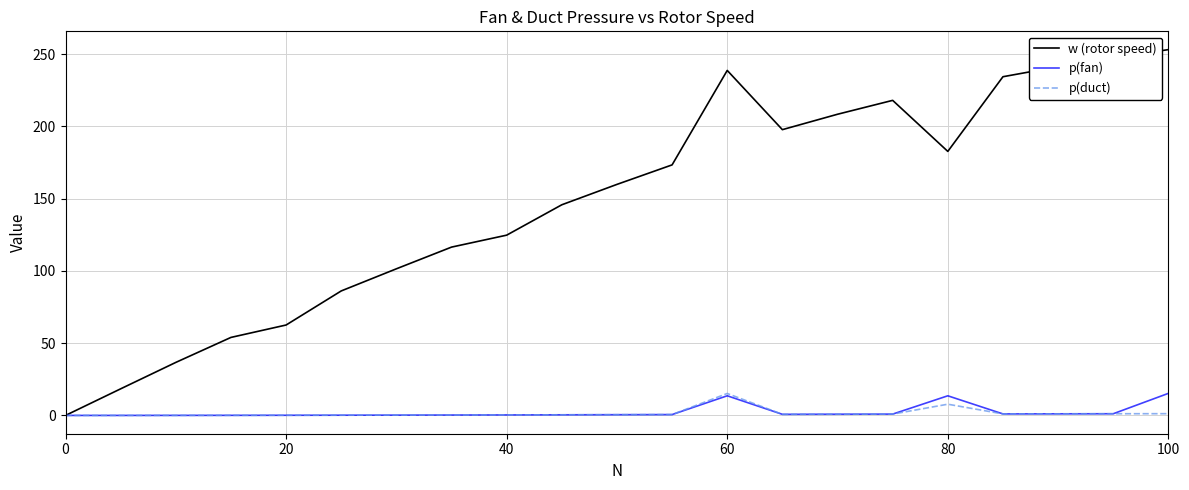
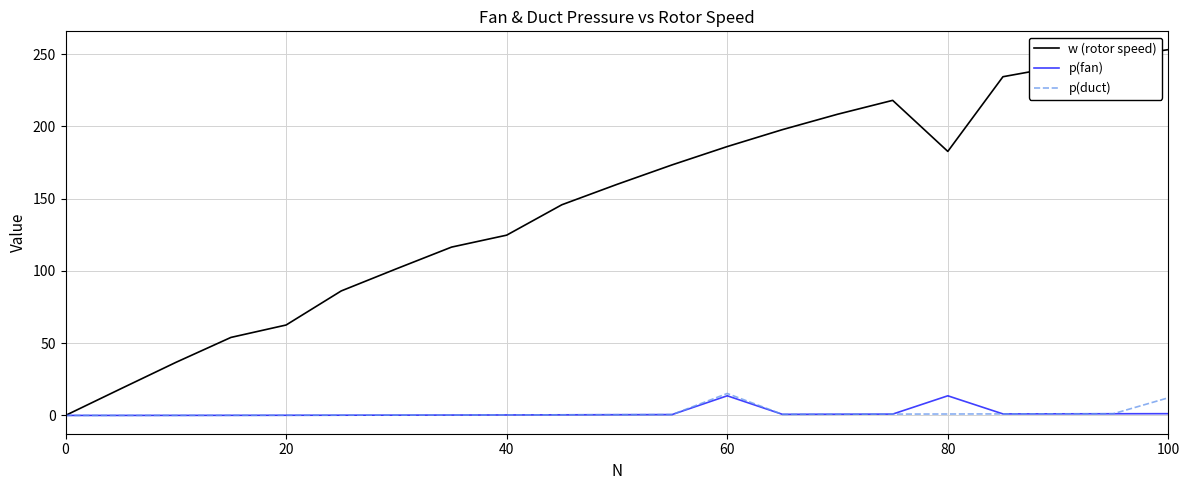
w (rotor speed), 60: 239 -> 186
p(duct), 80: 8 -> 1
p(fan), 100: 15 -> 1
p(duct), 100: 1 -> 12
